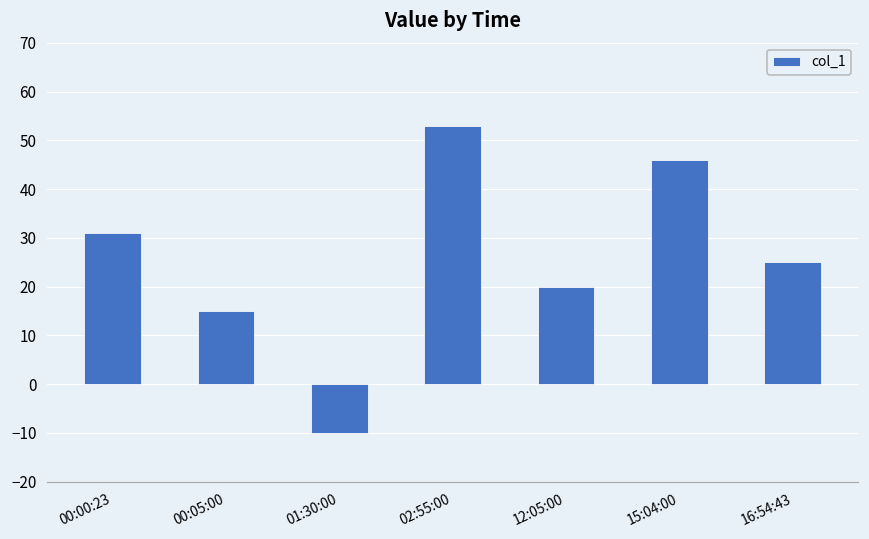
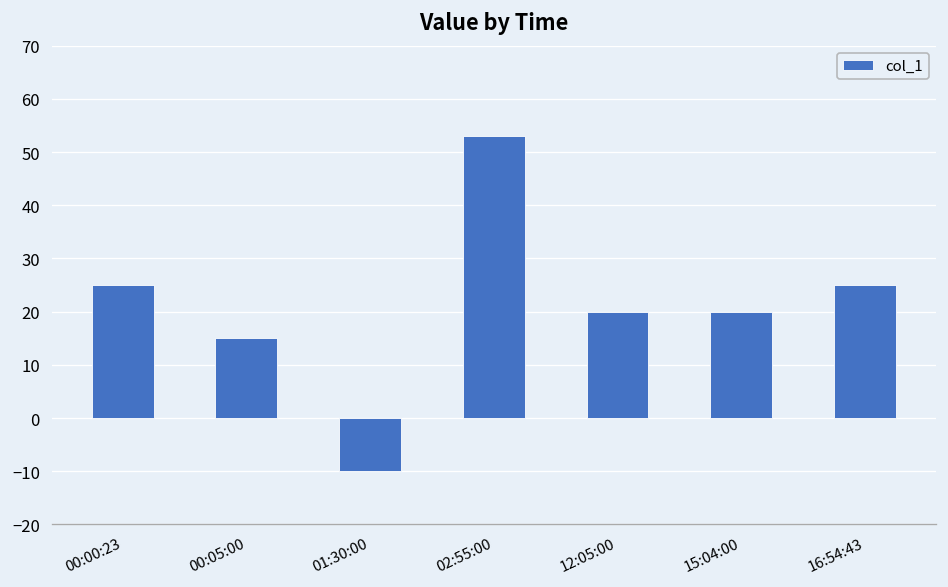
00:00:23: 31 -> 25
15:04:00: 46 -> 20
